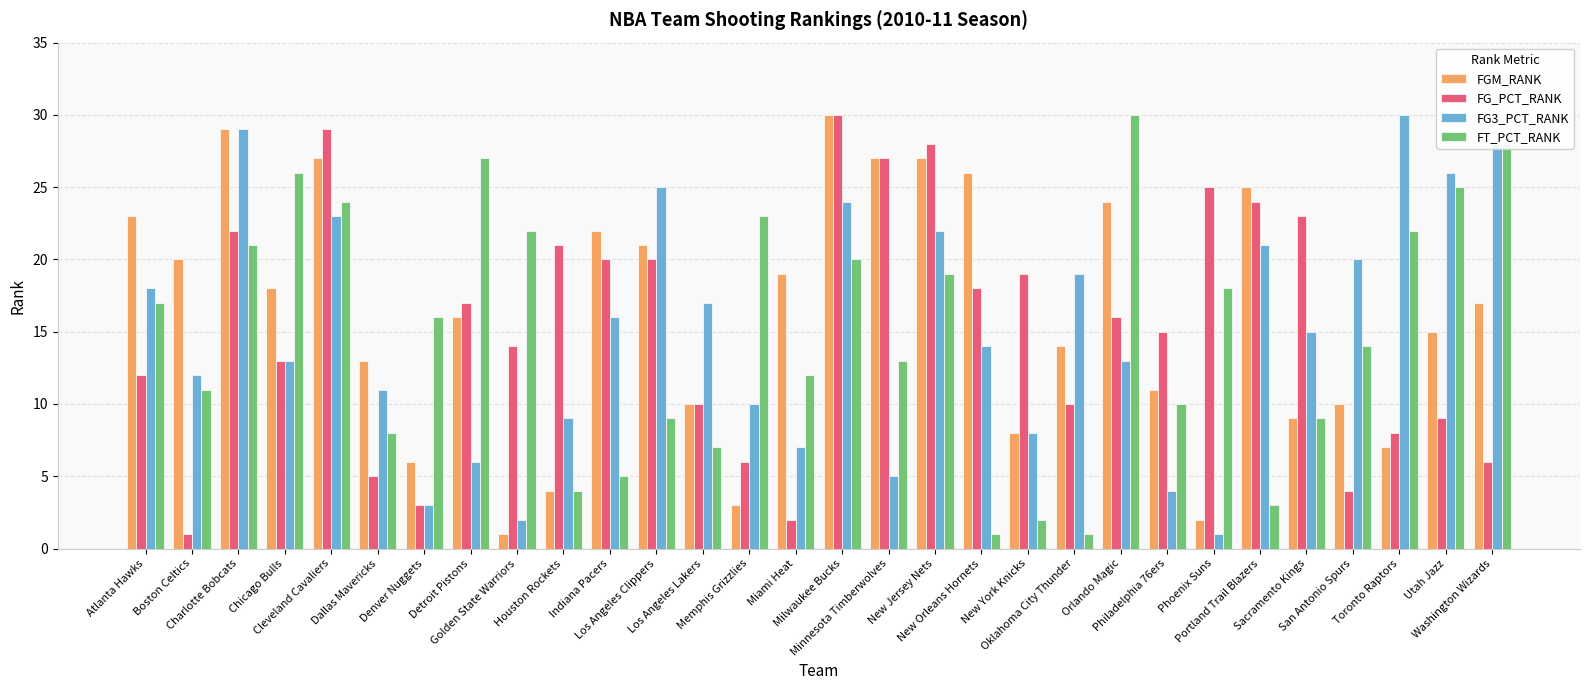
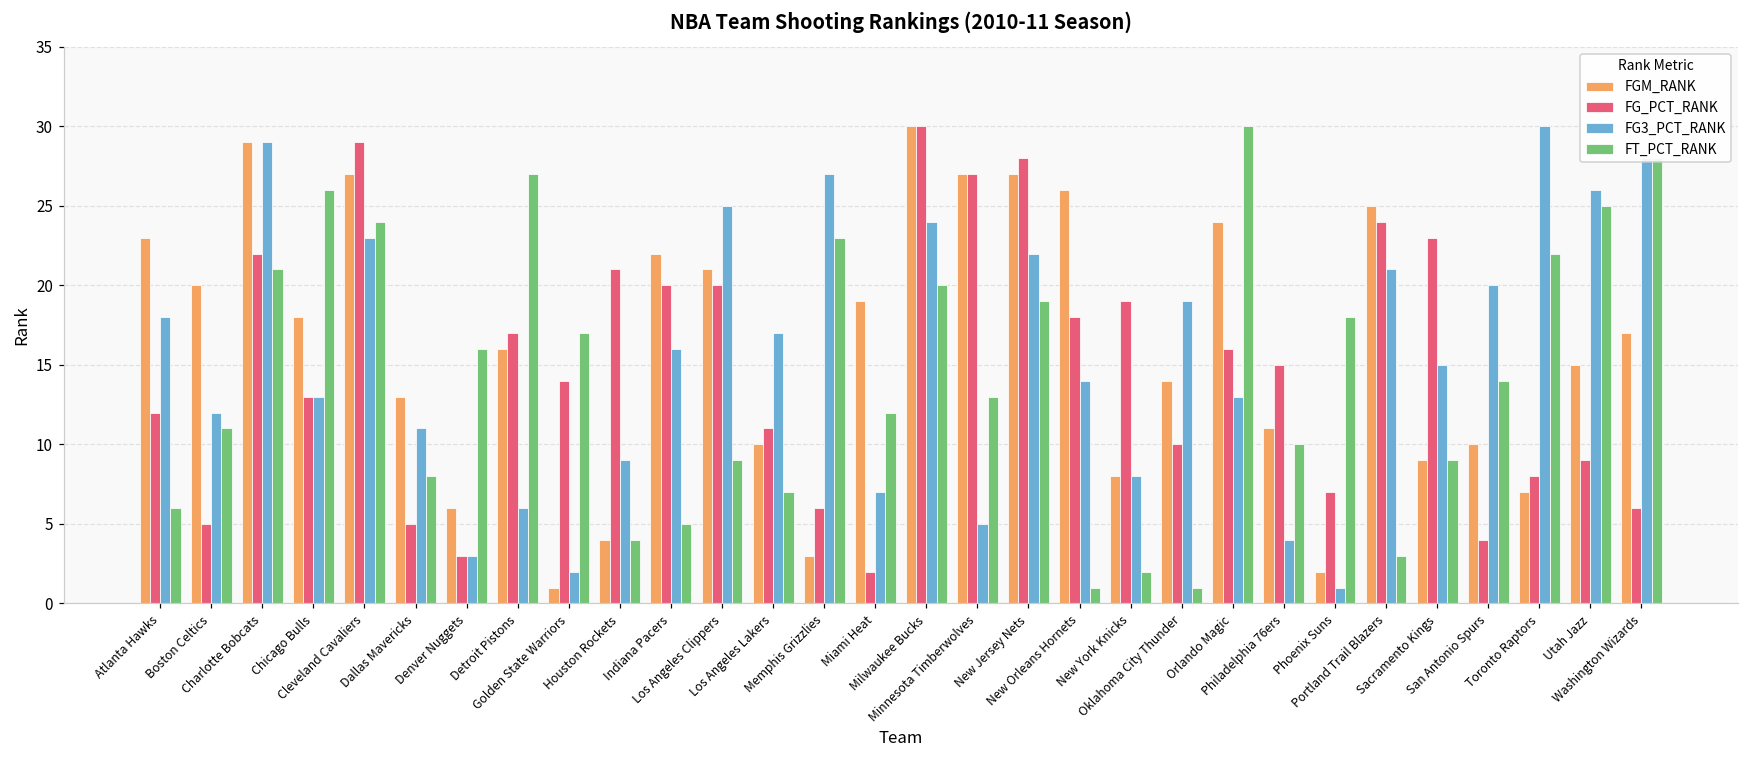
FT_PCT_RANK, Atlanta Hawks: 17 -> 6
FG_PCT_RANK, Boston Celtics: 1 -> 5
FT_PCT_RANK, Golden State Warriors: 22 -> 17
FG_PCT_RANK, Los Angeles Lakers: 10 -> 11
FG3_PCT_RANK, Memphis Grizzlies: 10 -> 27
FG_PCT_RANK, Phoenix Suns: 25 -> 7
